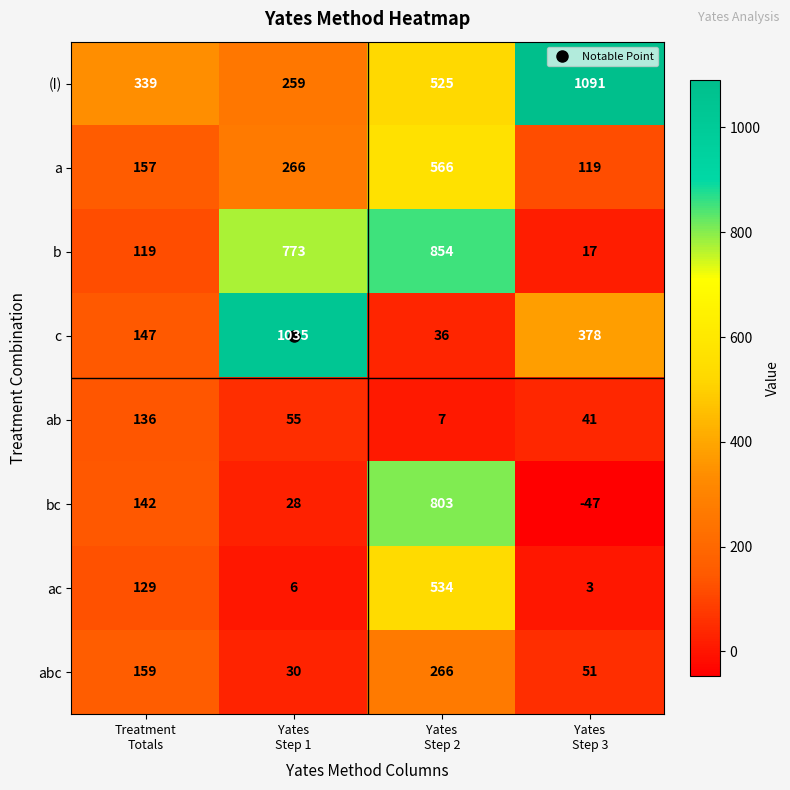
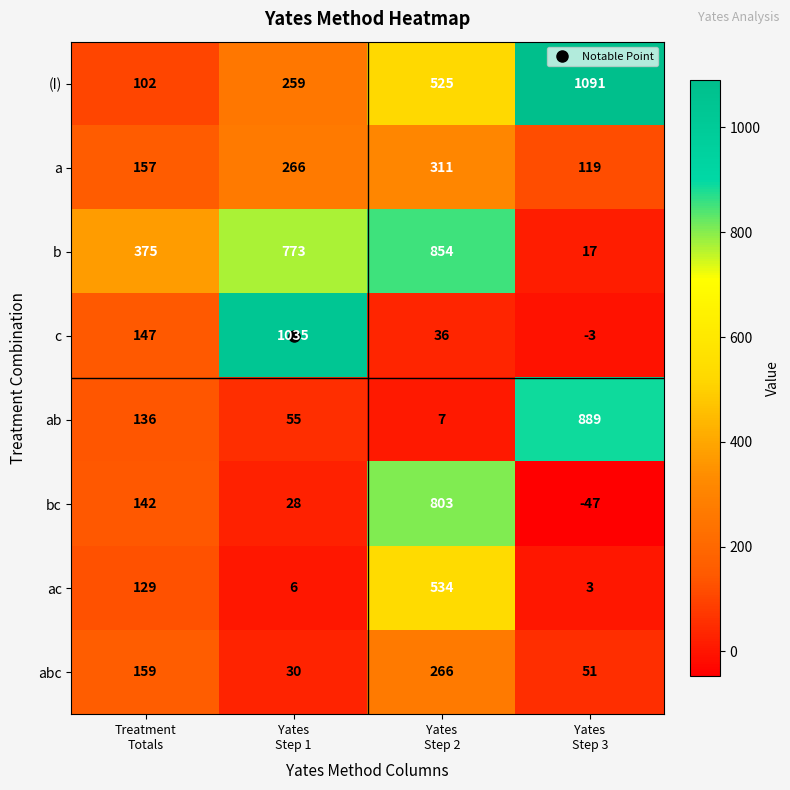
(I), Treatment Totals: 339 -> 102
a, Yates Step 2: 566 -> 311
b, Treatment Totals: 119 -> 375
c, Yates Step 3: 378 -> -3
ab, Yates Step 3: 41 -> 889
